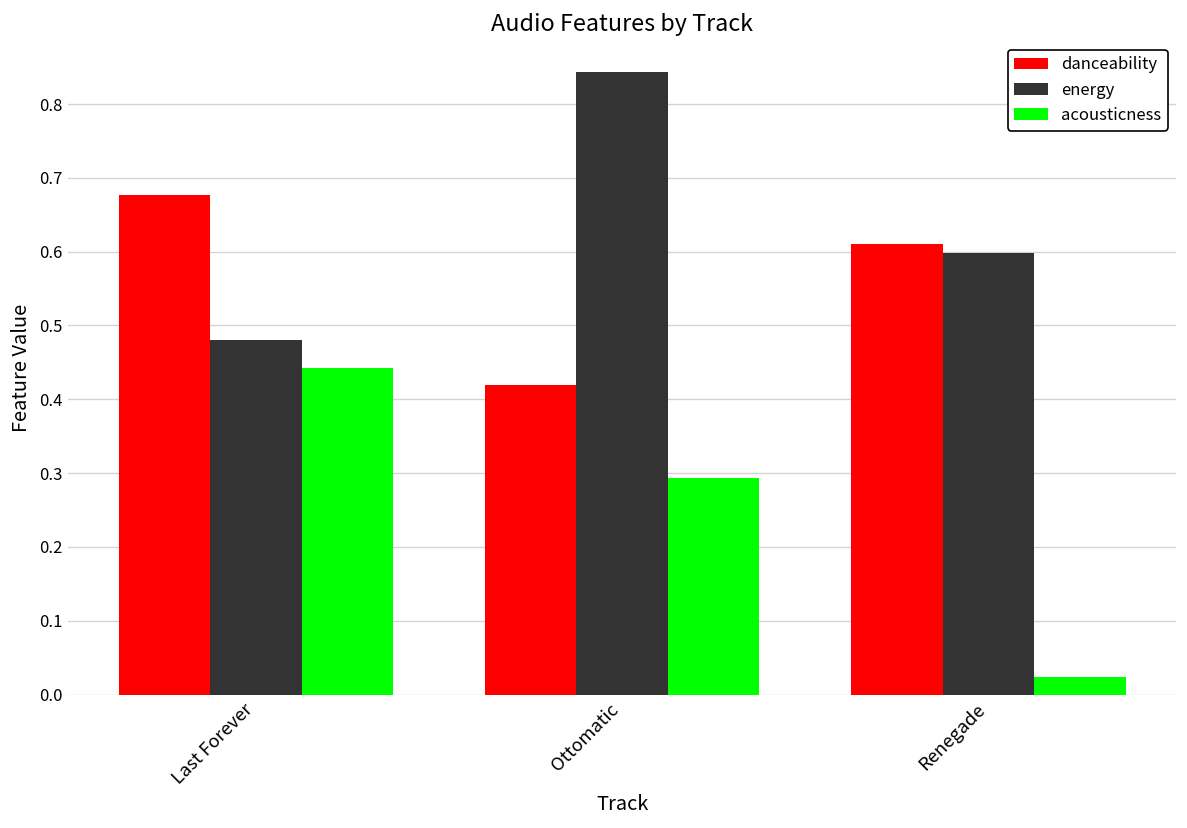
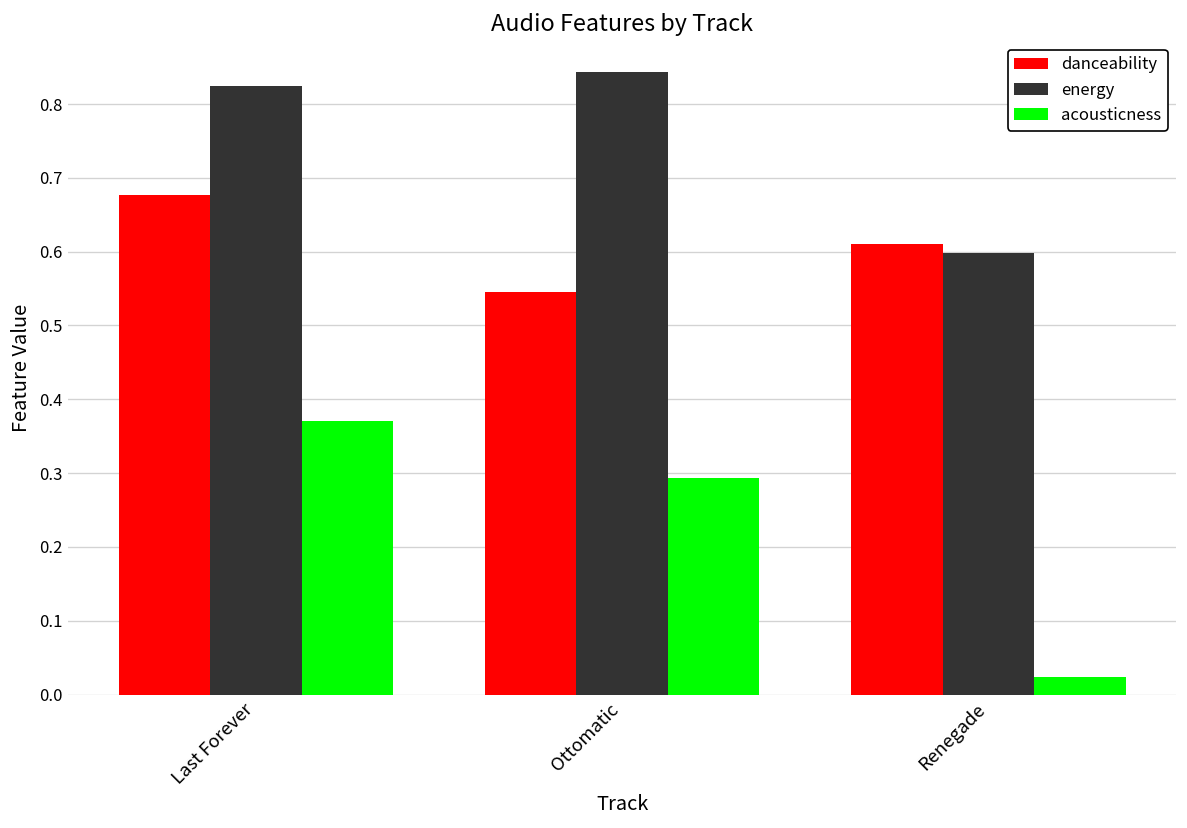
energy, Last Forever: 0.48 -> 0.82
acousticness, Last Forever: 0.44 -> 0.37
danceability, Ottomatic: 0.42 -> 0.55
